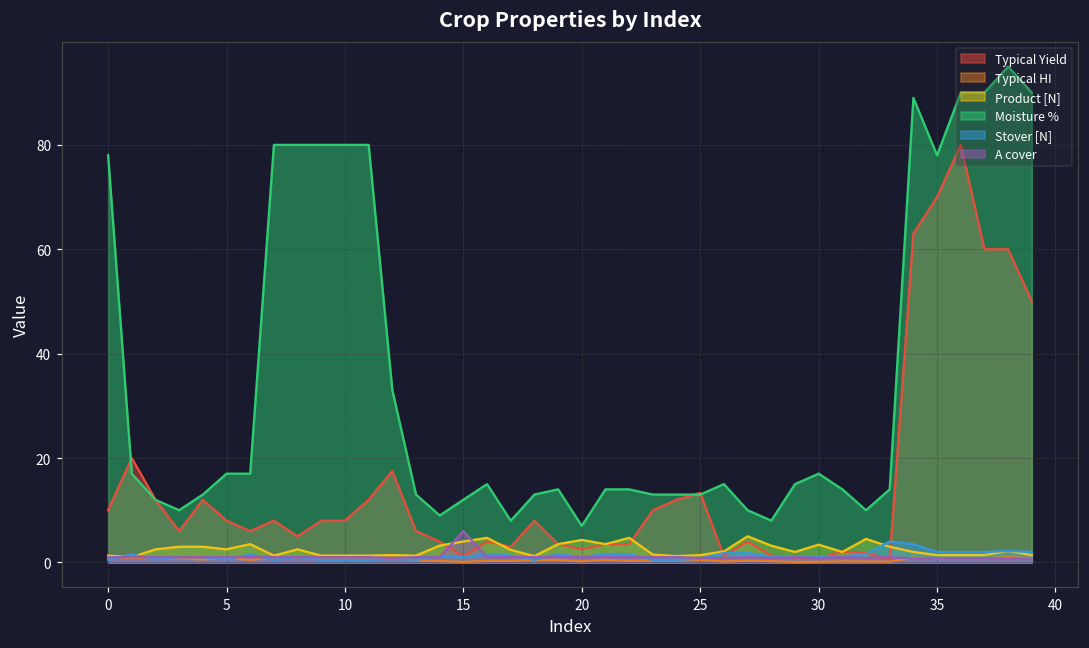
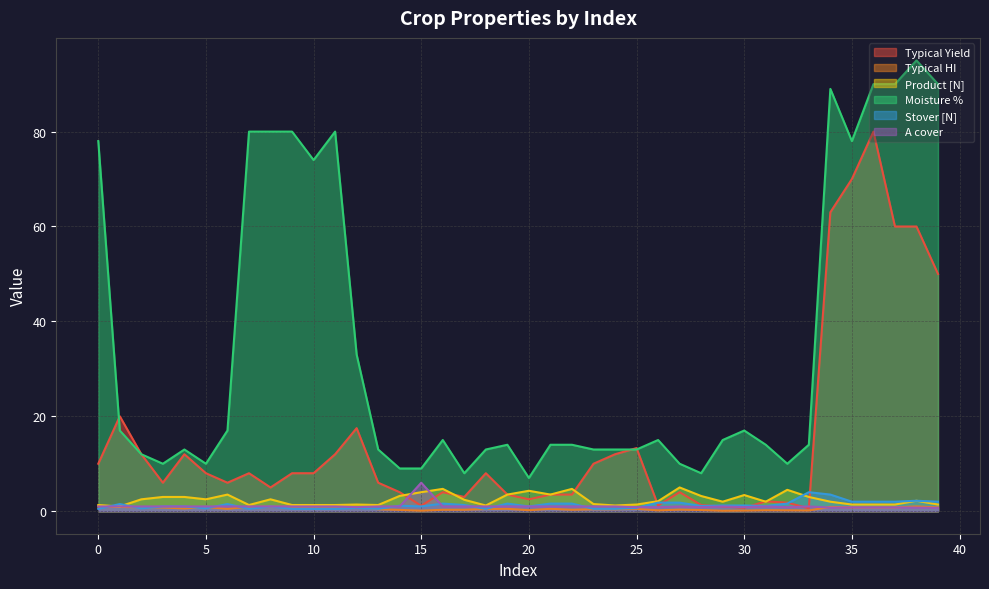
Moisture %, 5: 17 -> 10
Moisture %, 10: 80 -> 74
Moisture %, 15: 12 -> 9
